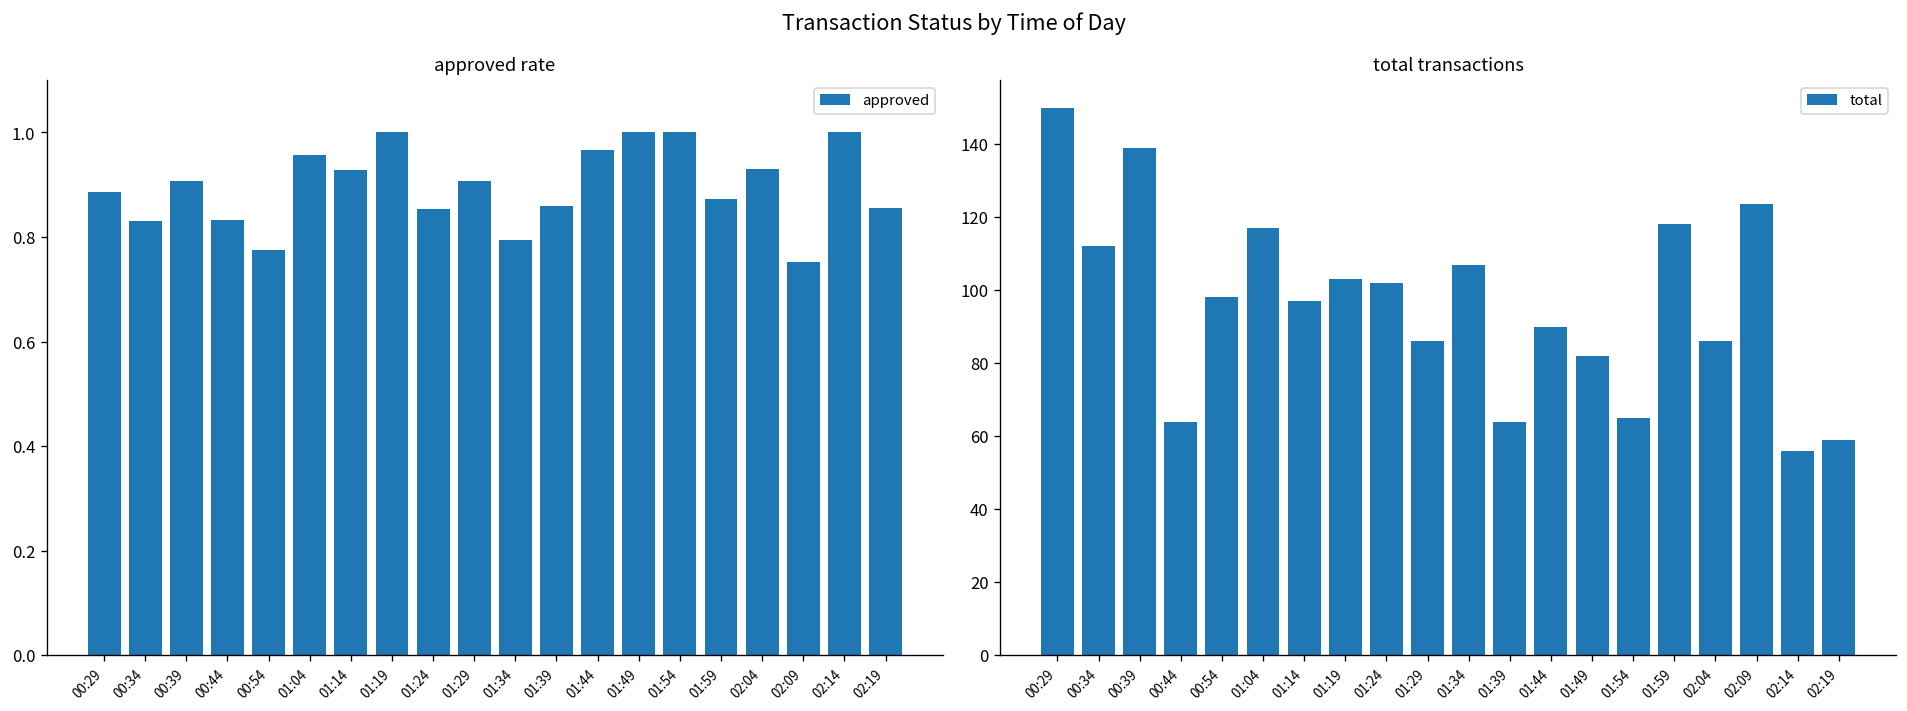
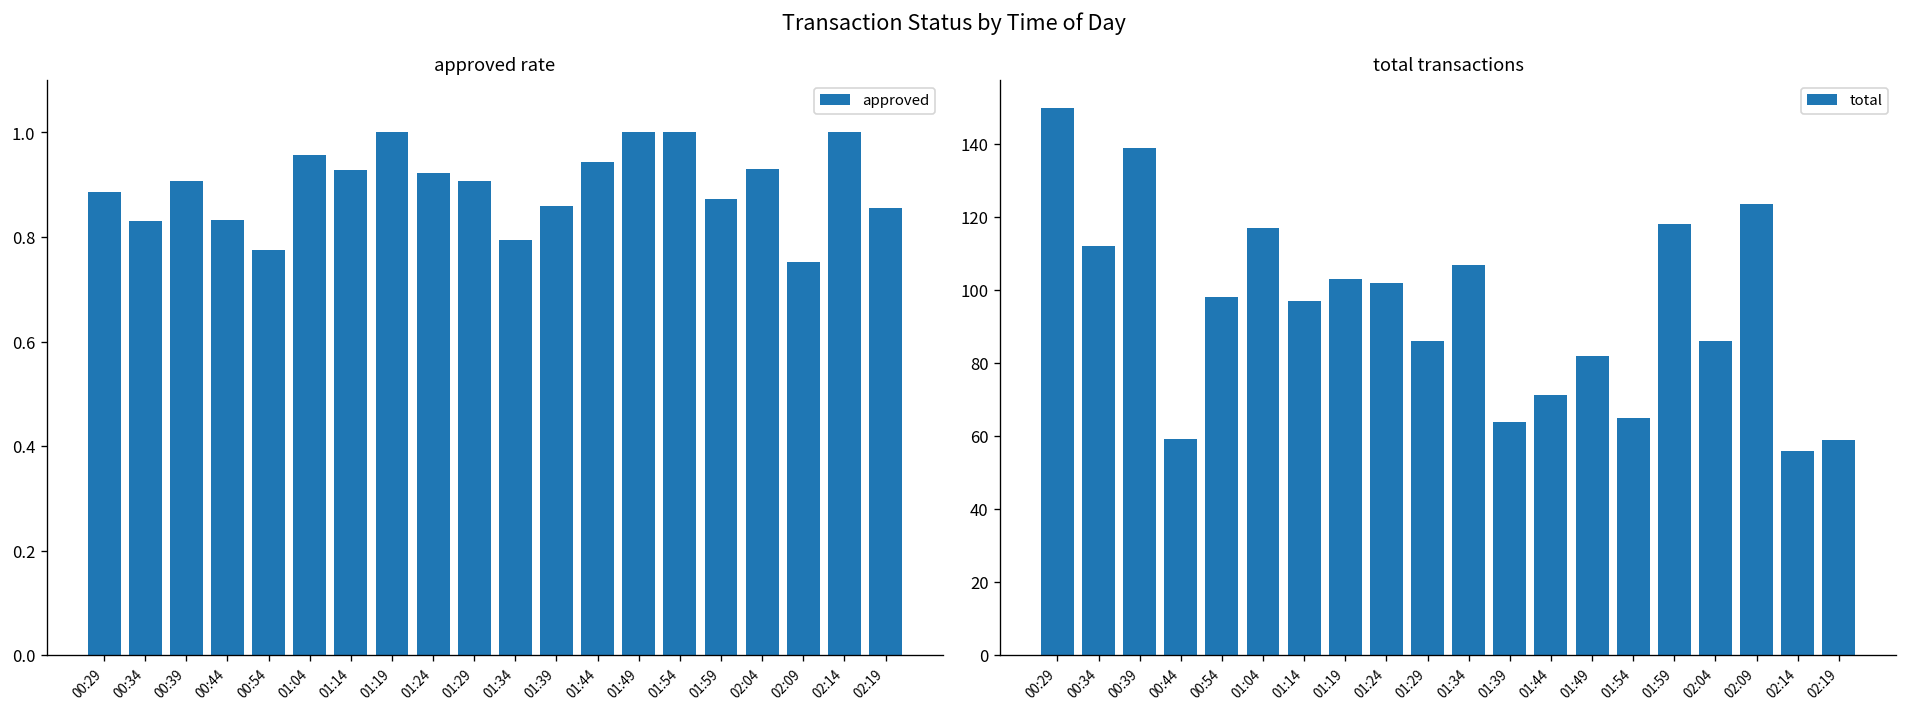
approved rate, 01:24: 0.85 -> 0.92
approved rate, 01:44: 0.97 -> 0.94
total transactions, 00:44: 64 -> 59
total transactions, 01:44: 90 -> 71
